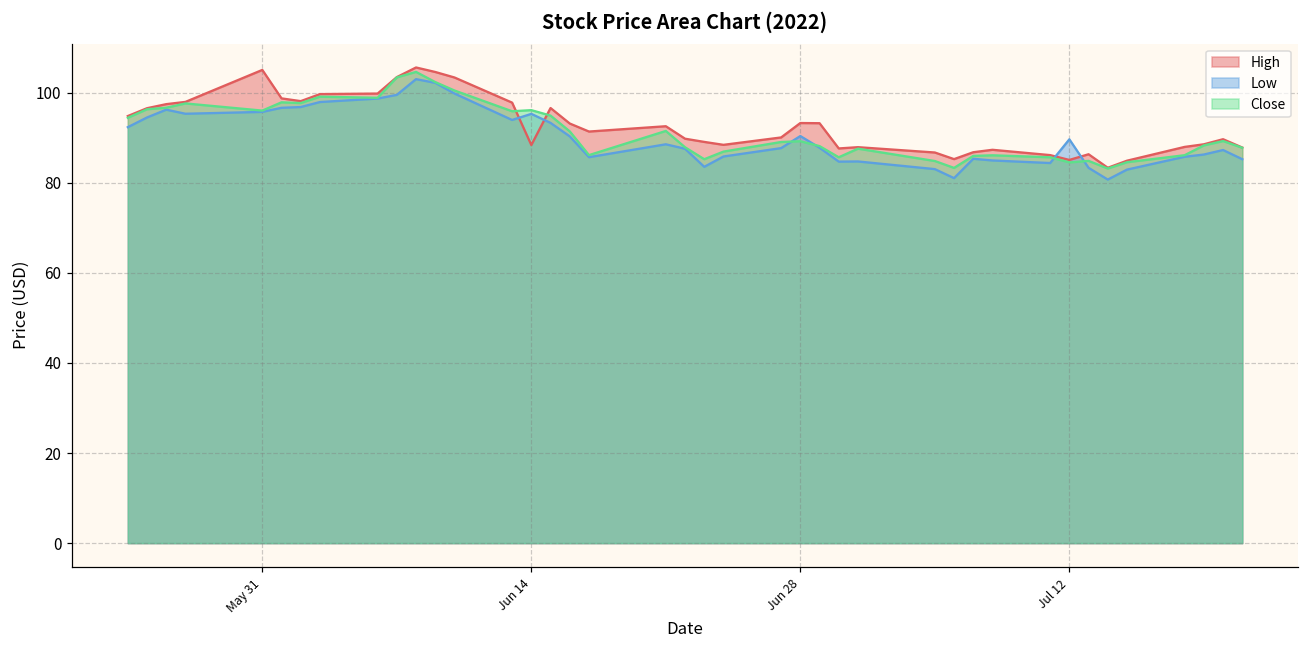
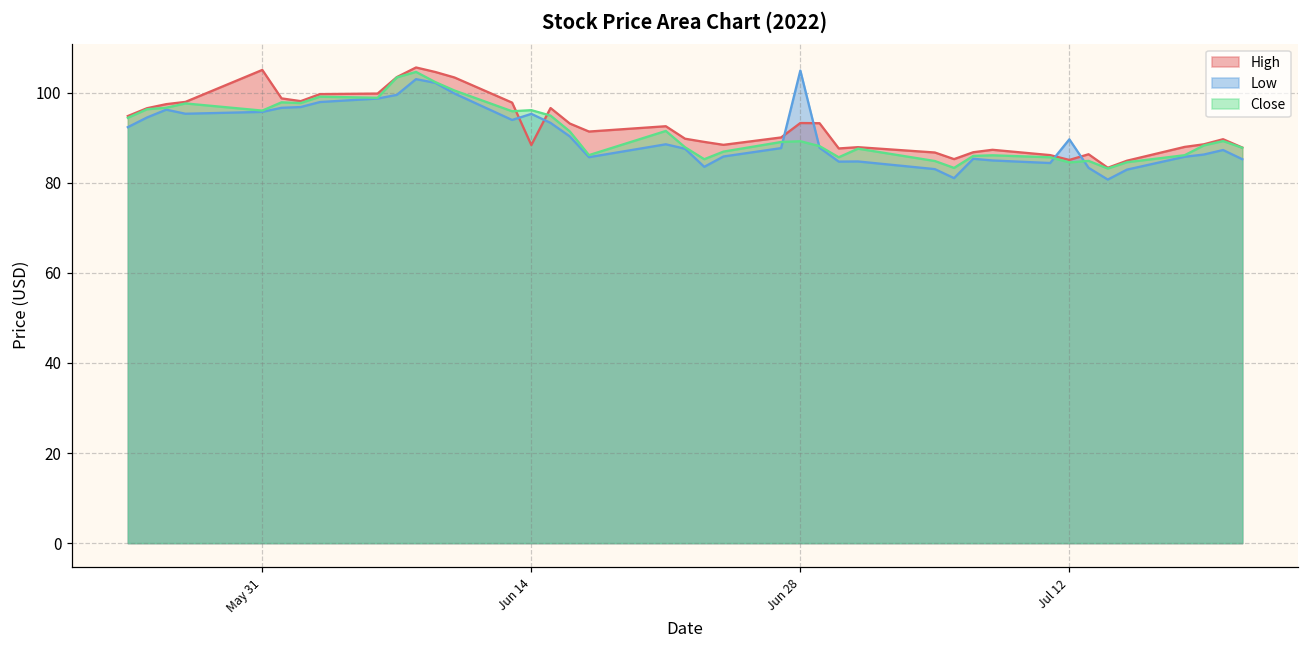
Low, Jun 28: 90 -> 105
